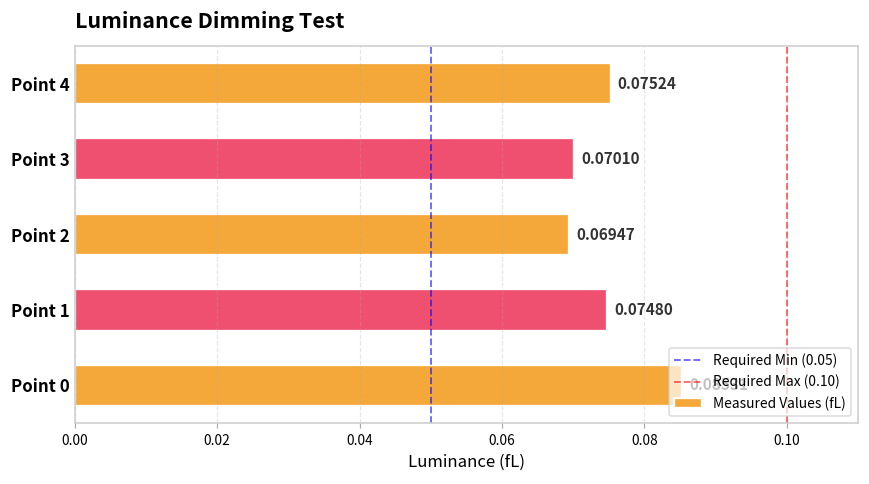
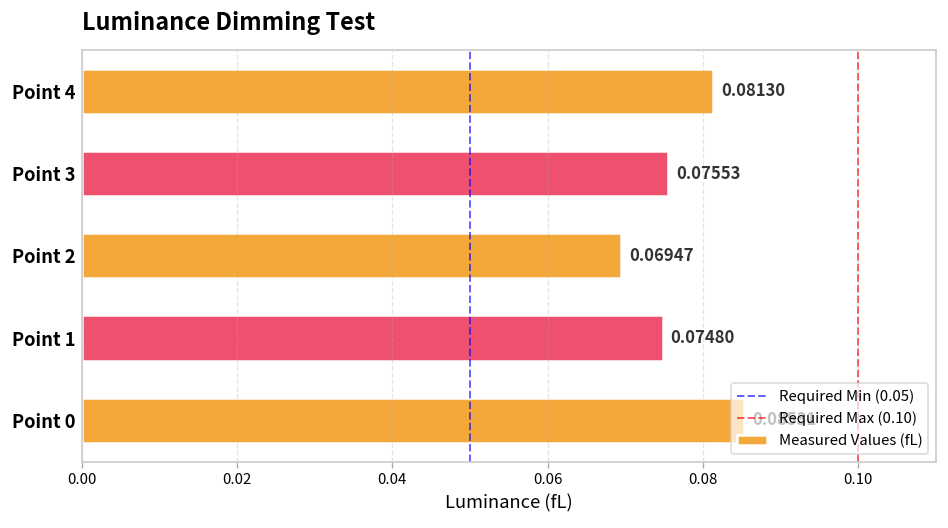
Point 4: 0.07524 -> 0.08130
Point 3: 0.07010 -> 0.07553
